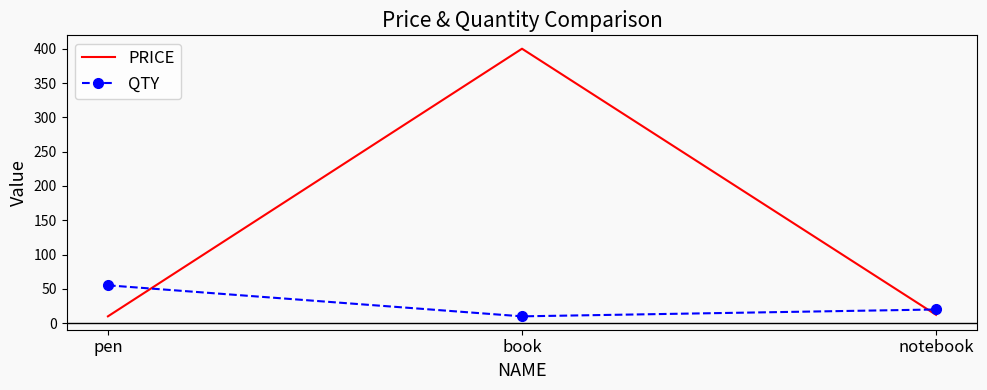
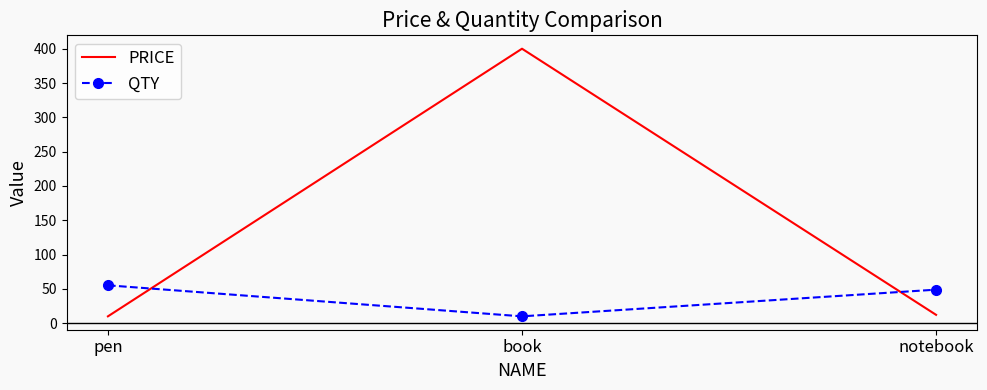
QTY, notebook: 20 -> 50
